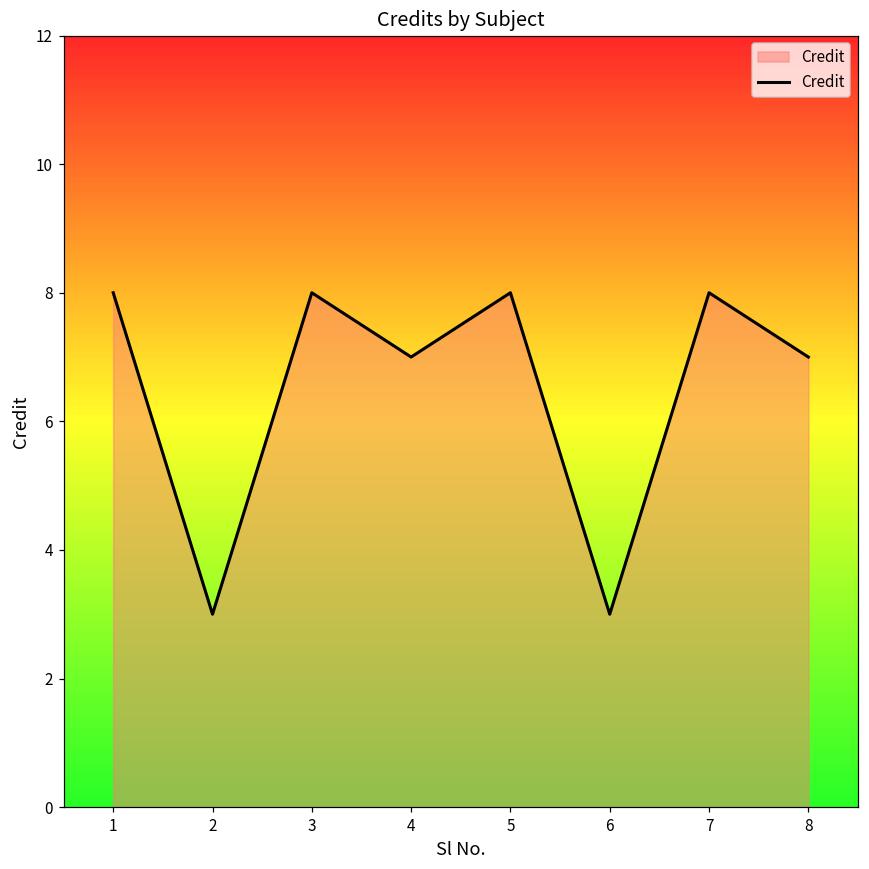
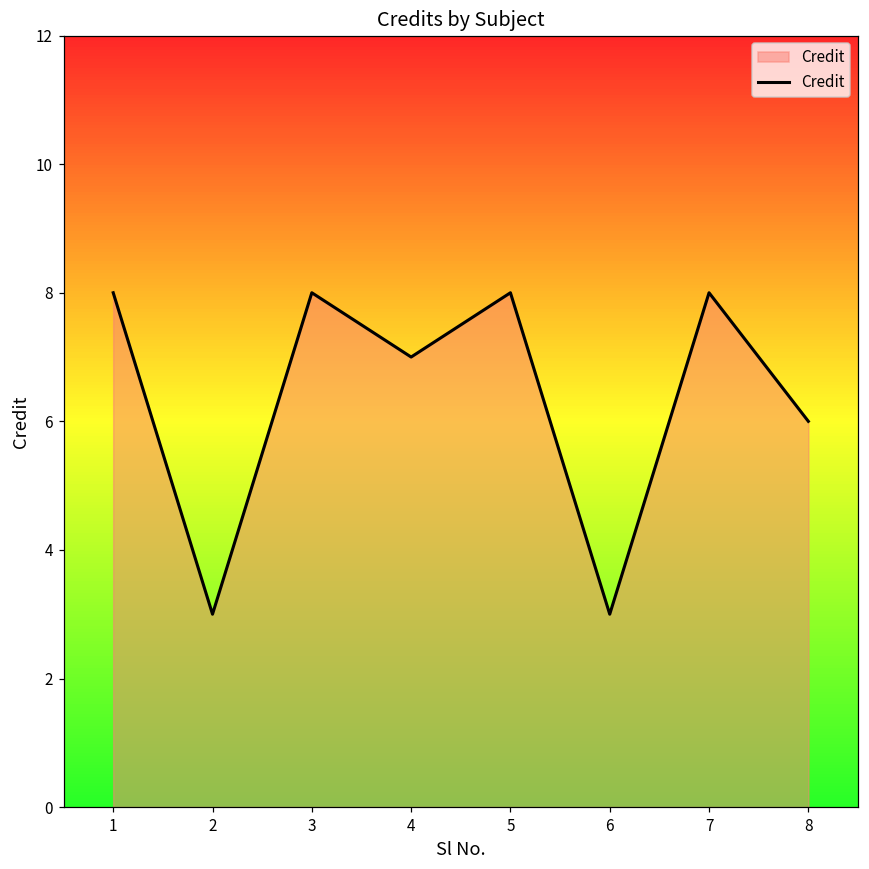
8: 7 -> 6
